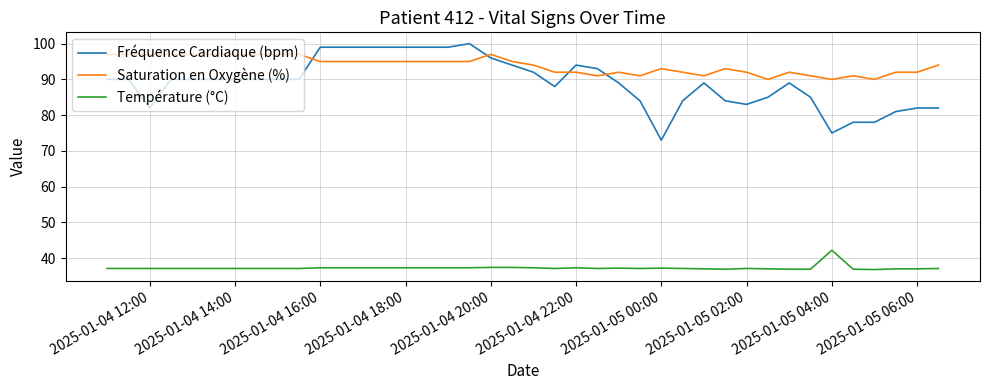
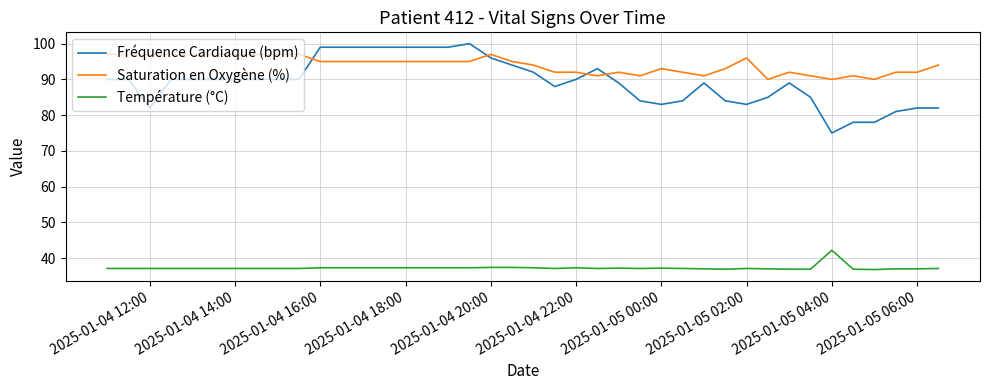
Fréquence Cardiaque (bpm), 2025-01-04 22:00: 94 -> 90
Fréquence Cardiaque (bpm), 2025-01-05 00:00: 73 -> 83
Saturation en Oxygène (%), 2025-01-05 02:00: 92 -> 96
